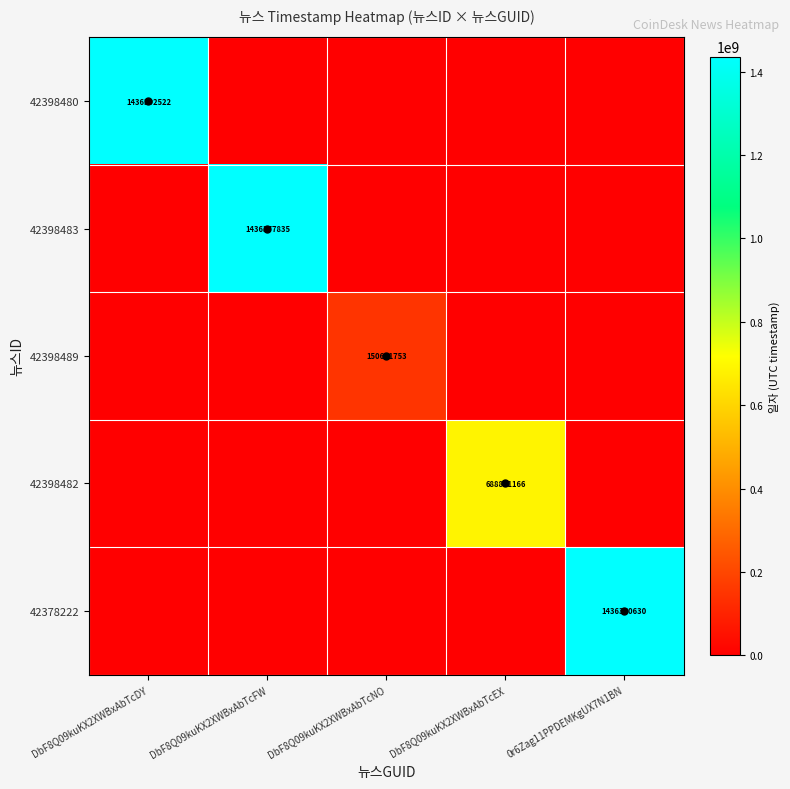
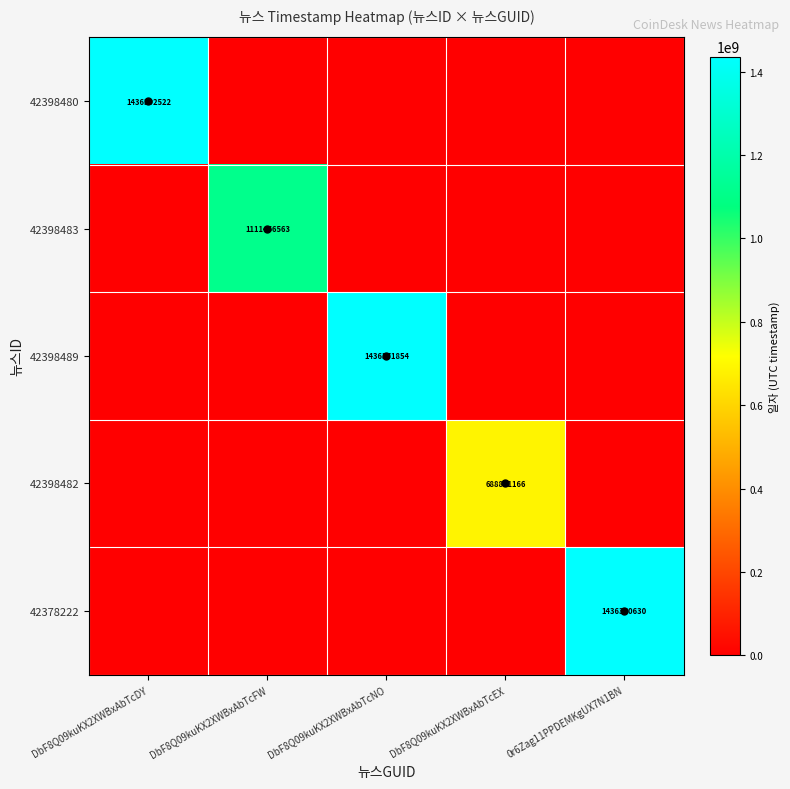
42398483, DbF8Q09kuKX2XWBxAbTcFW: 1436377835 -> 1111456563
42398489, DbF8Q09kuKX2XWBxAbTcNO: 150651753 -> 1436371854
